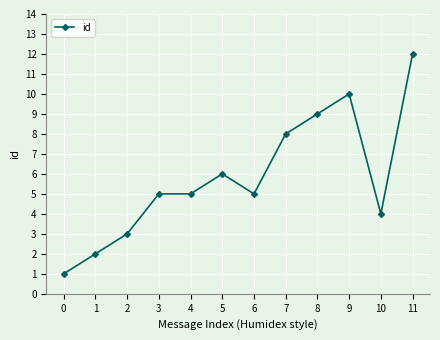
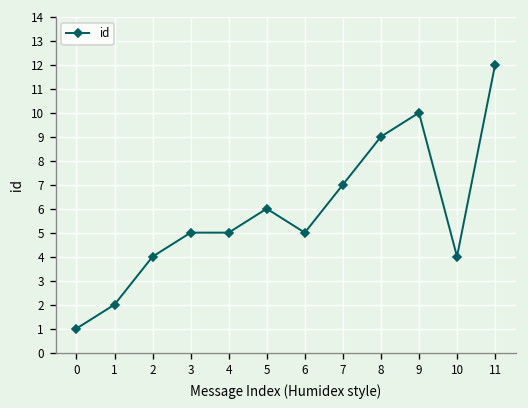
2: 3 -> 4
7: 8 -> 7
